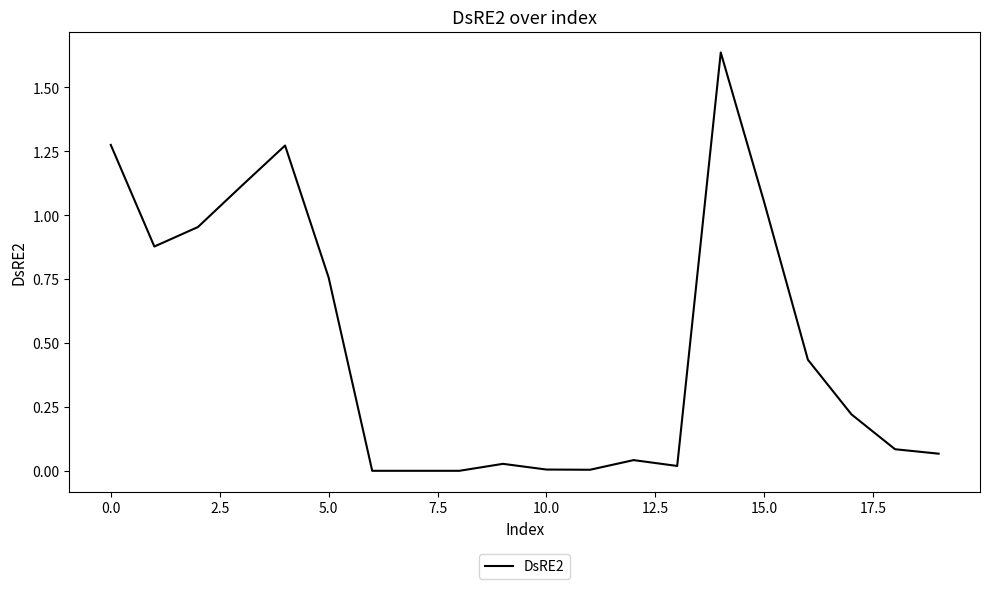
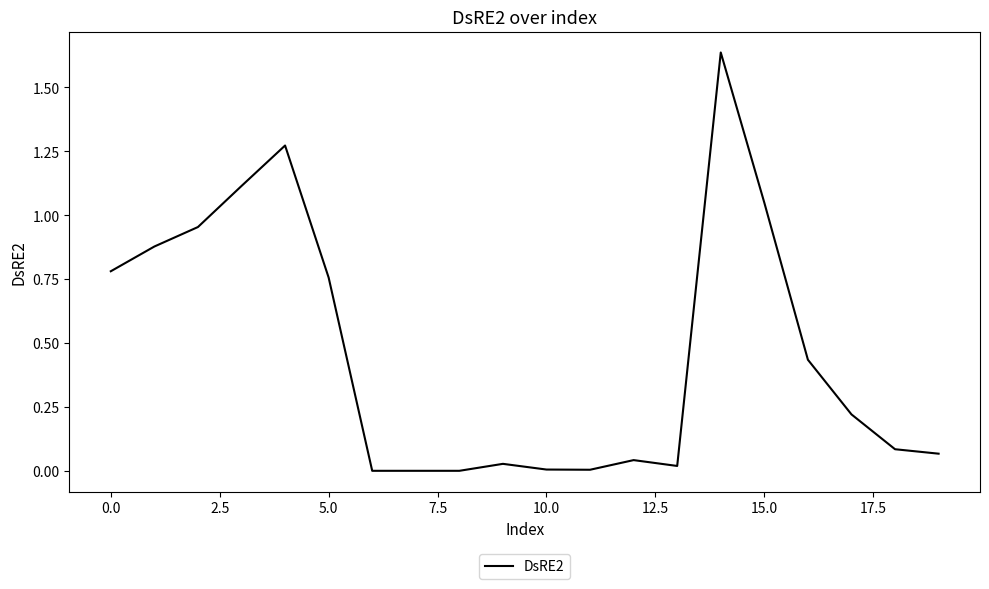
0.0: 1.28 -> 0.78
